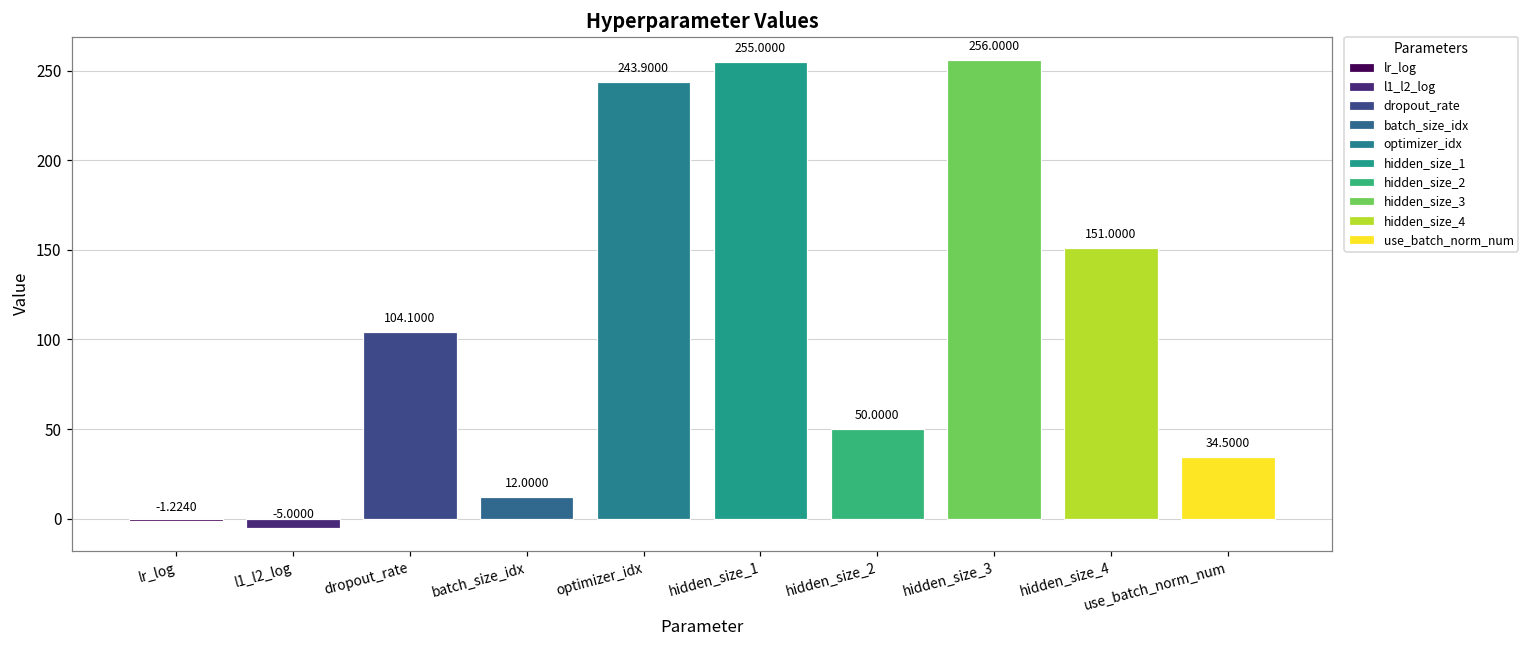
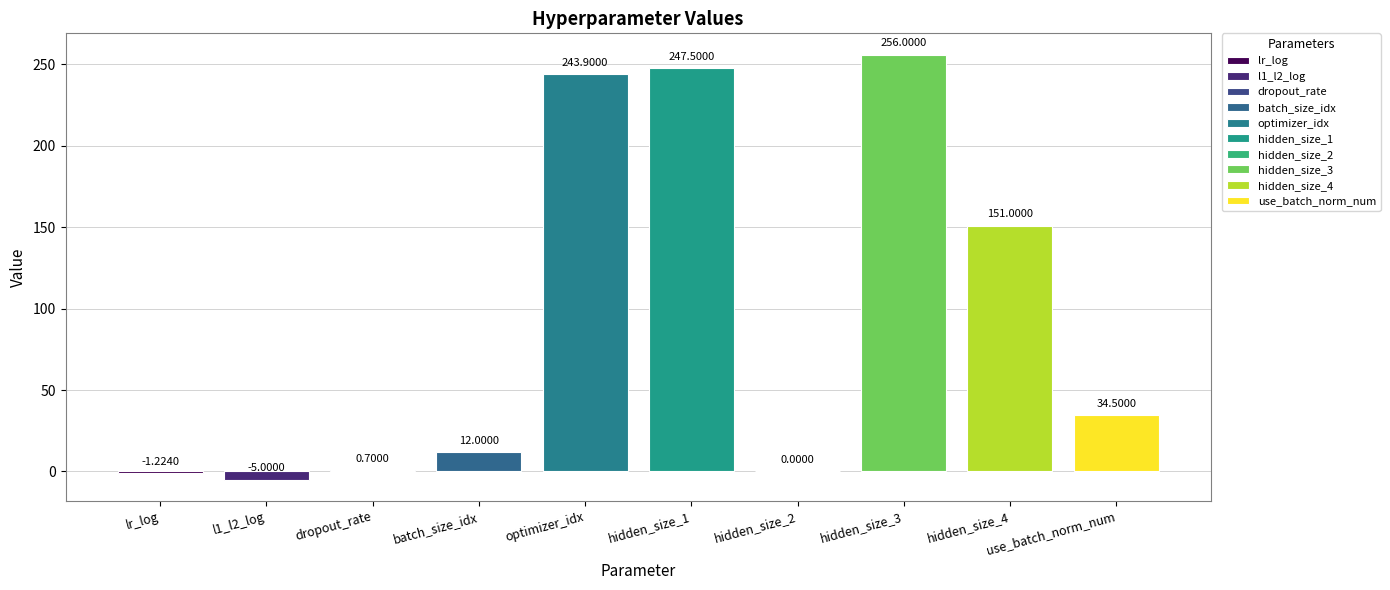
dropout_rate: 104.1000 -> 0.7000
hidden_size_1: 255.0000 -> 247.5000
hidden_size_2: 50.0000 -> 0.0000
